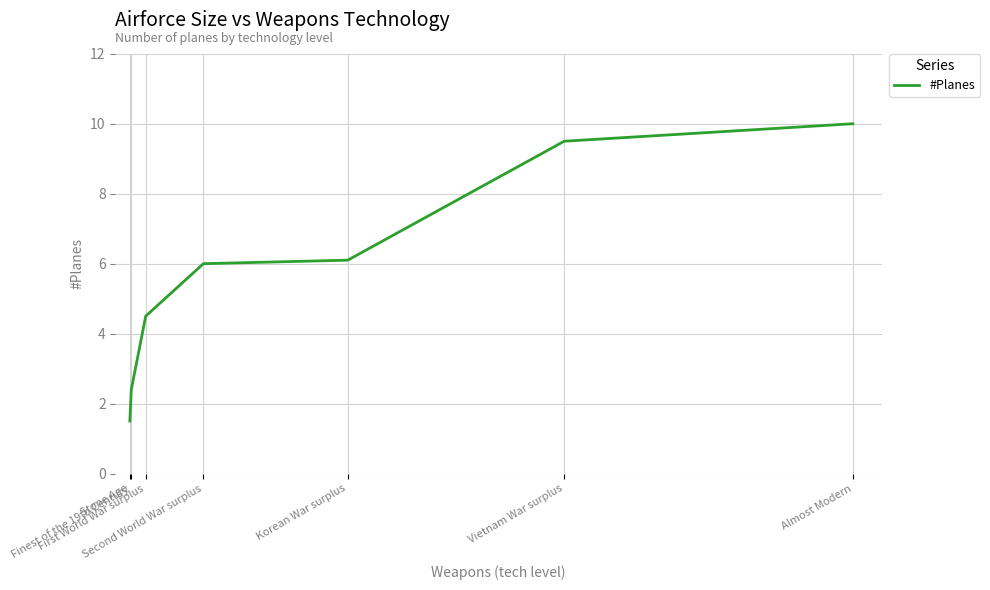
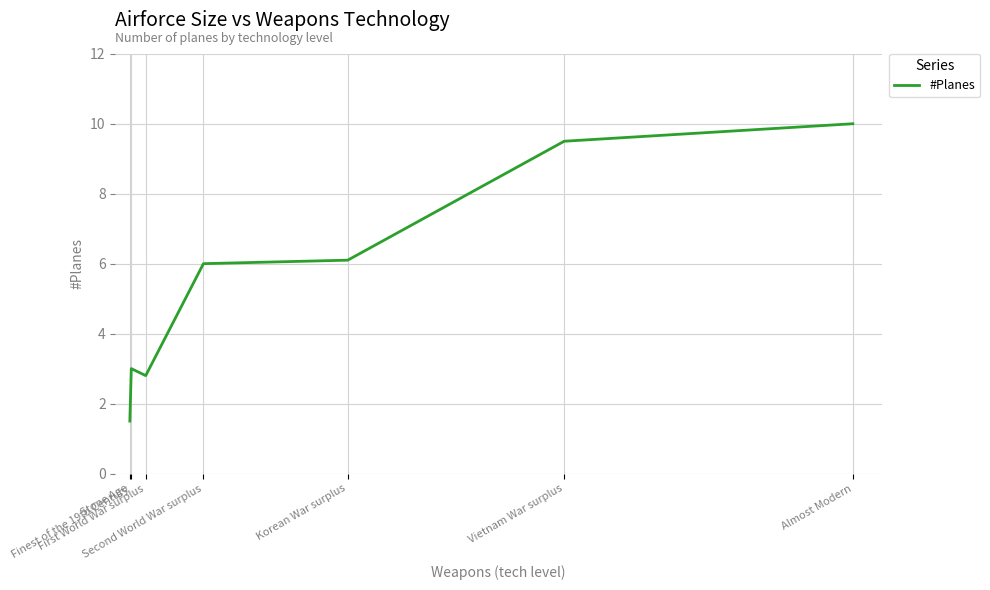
Finest of the 19th Century: 2.4 -> 3.0
First World War surplus: 4.5 -> 2.8
